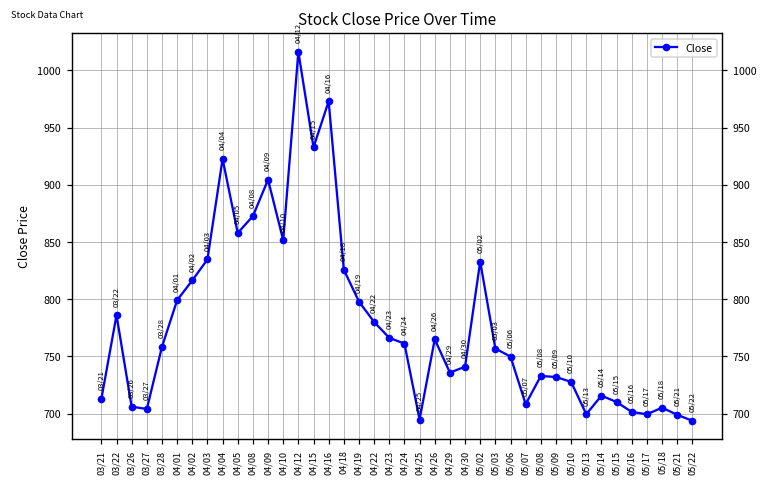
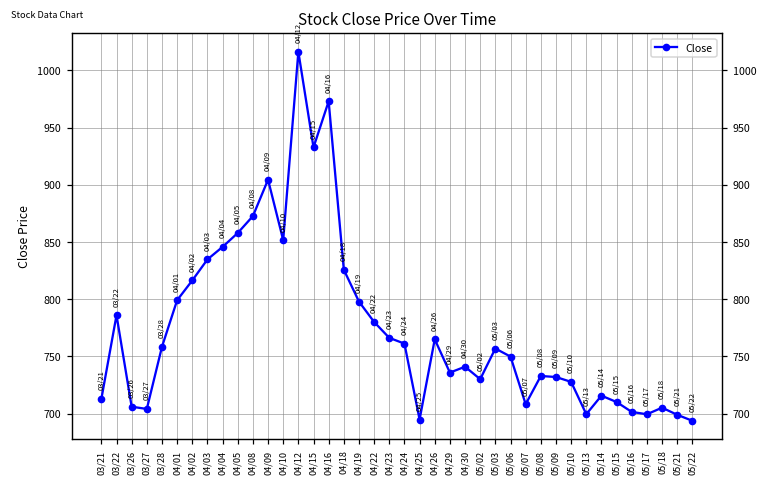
04/04: 923 -> 846
05/02: 833 -> 730
